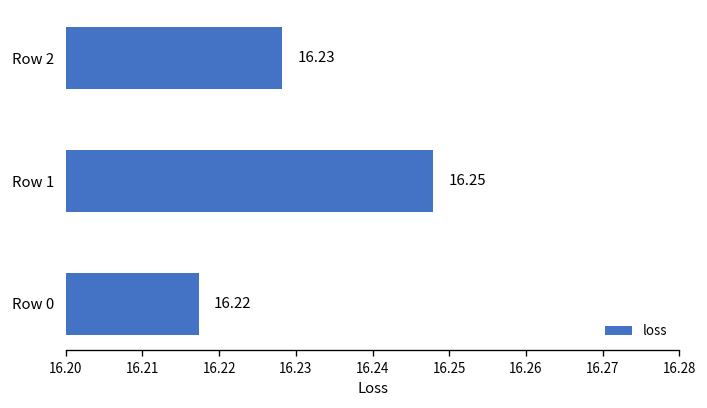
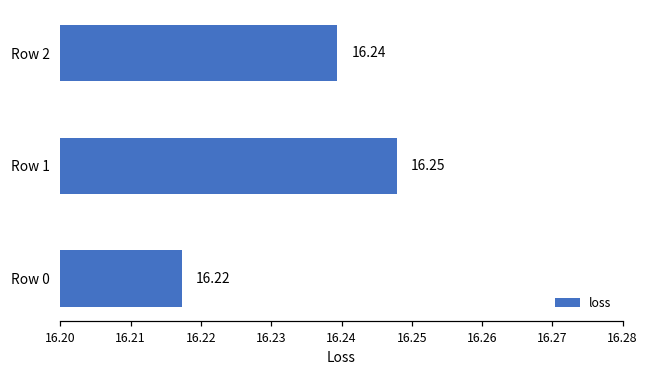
Row 2: 16.23 -> 16.24
